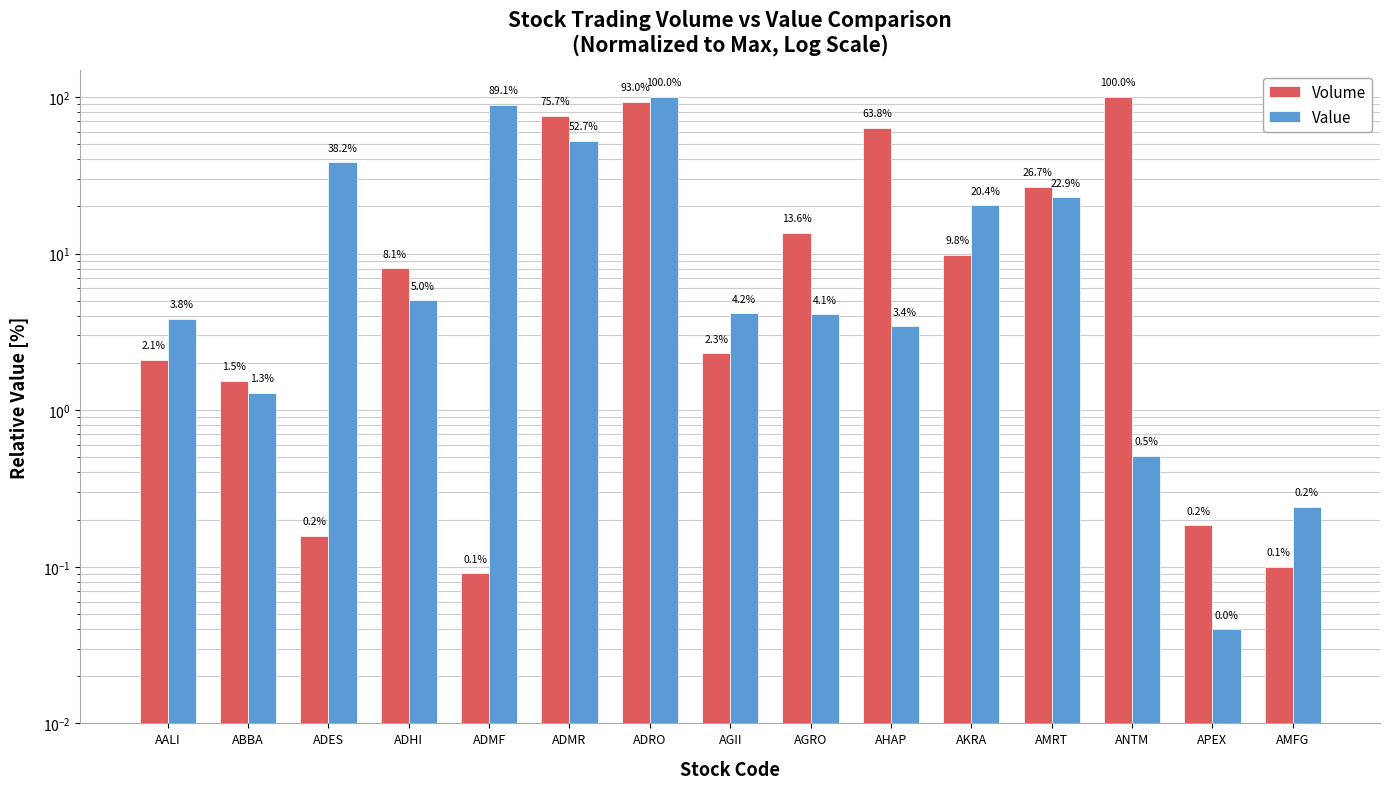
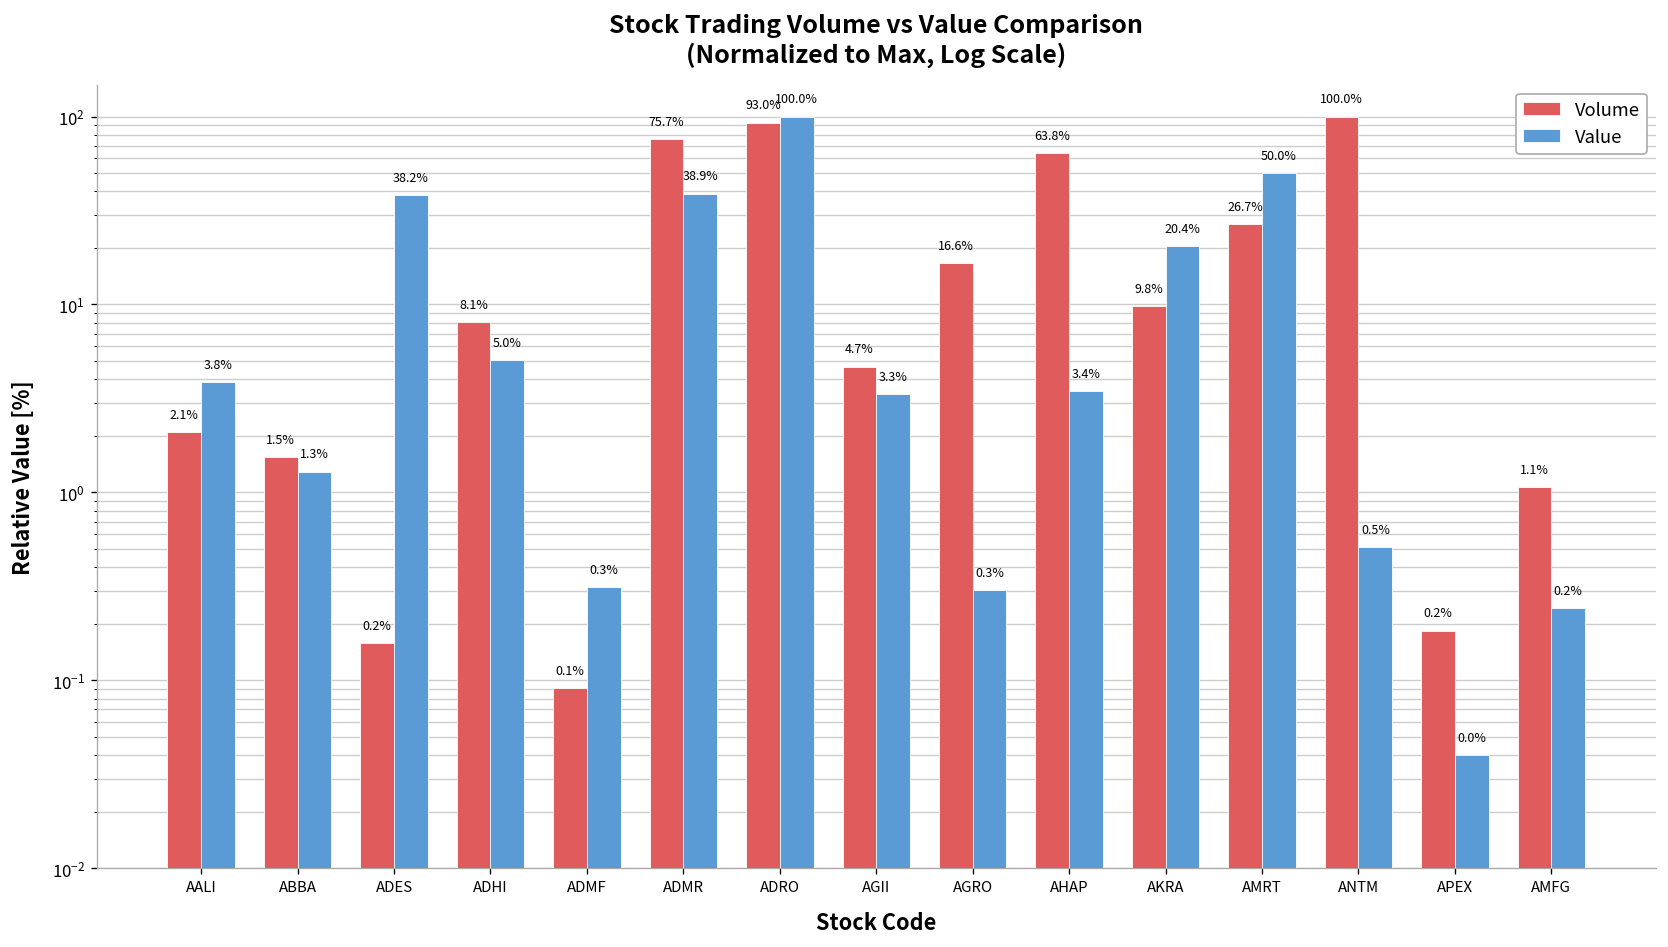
Value, ADMF: 89.1% -> 0.3%
Value, ADMR: 52.7% -> 38.9%
Volume, AGII: 2.3% -> 4.7%
Value, AGII: 4.2% -> 3.3%
Volume, AGRO: 13.6% -> 16.6%
Value, AGRO: 4.1% -> 0.3%
Value, AMRT: 22.9% -> 50.0%
Volume, AMFG: 0.1% -> 1.1%
